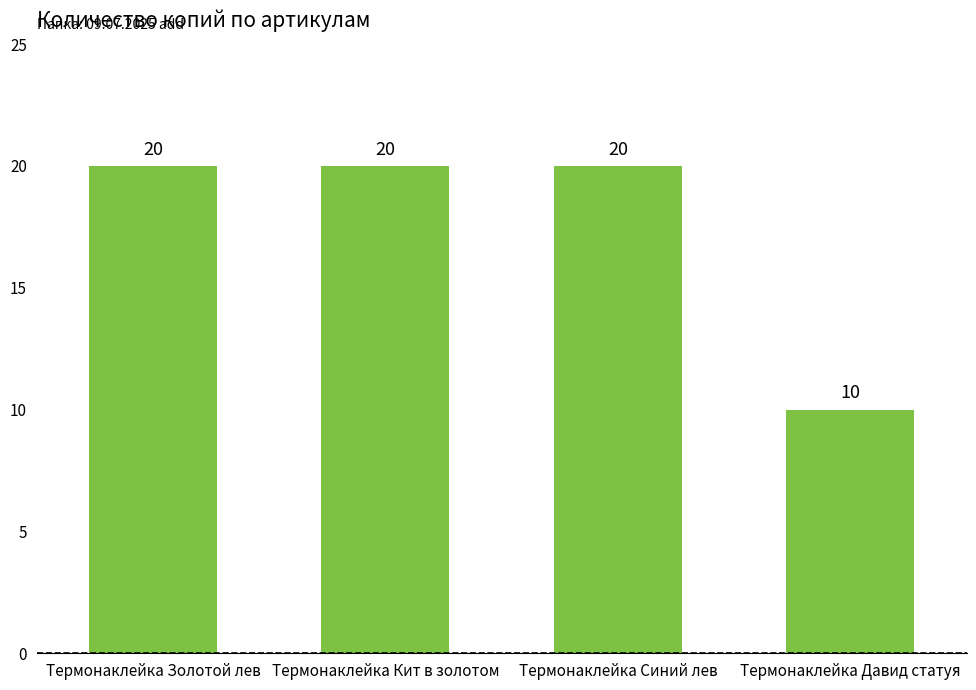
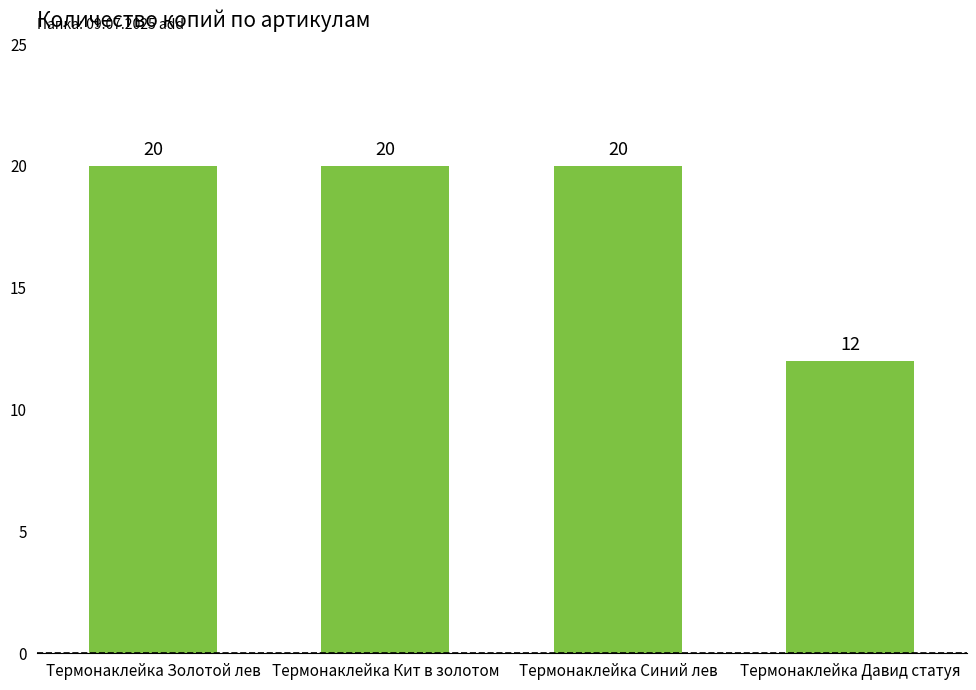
Термонаклейка Давид статуя: 10 -> 12
